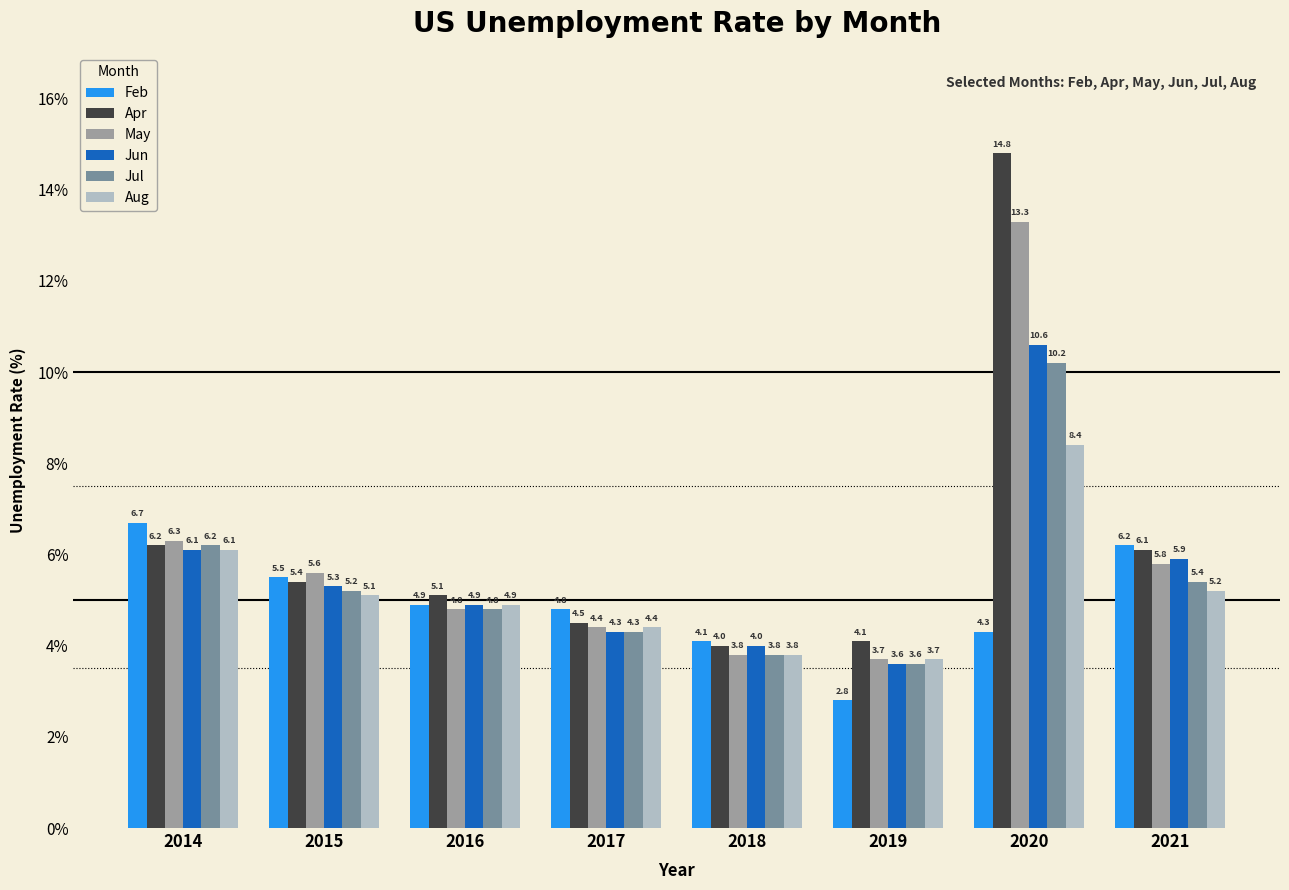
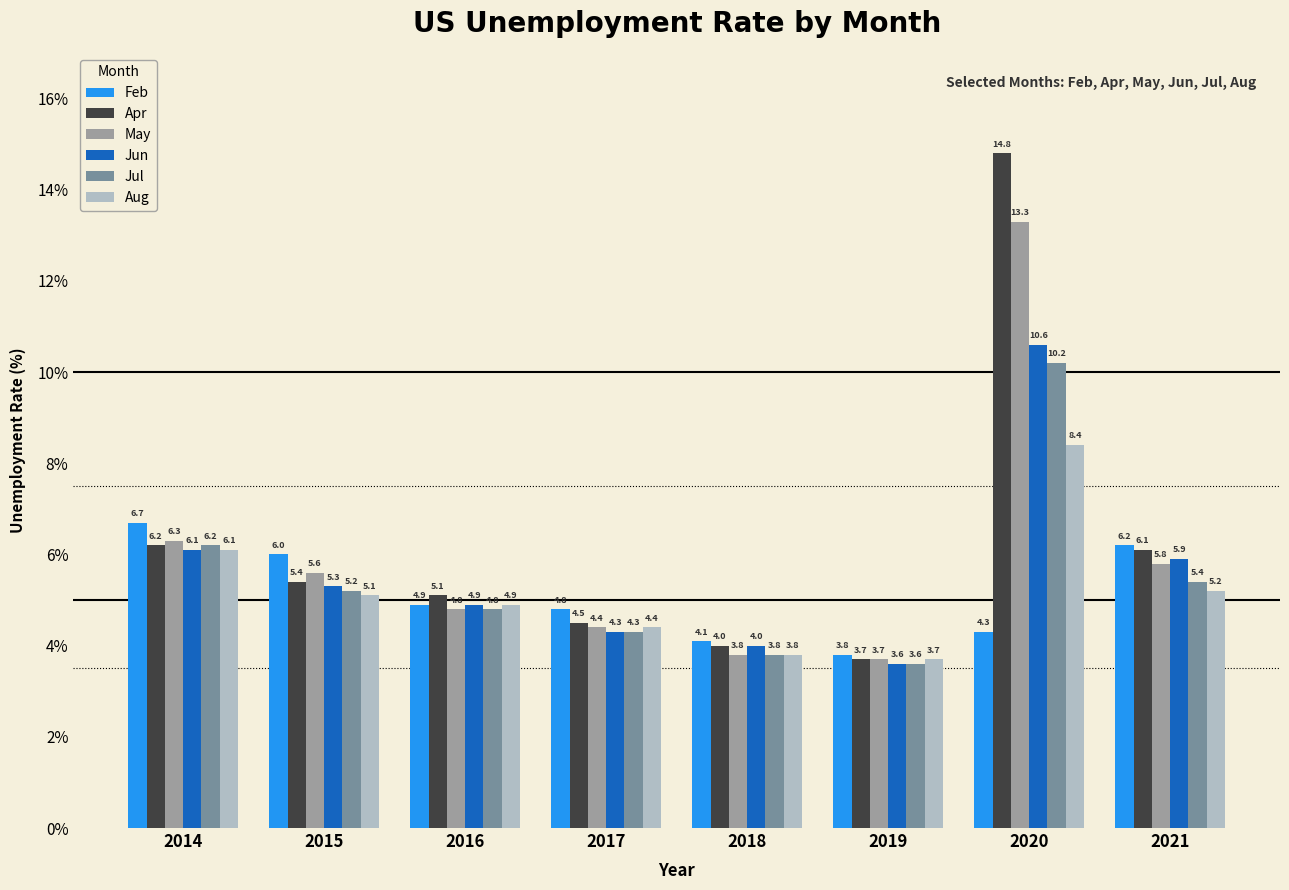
Feb, 2015: 5.5 -> 6.0
Feb, 2019: 2.8 -> 3.8
Apr, 2019: 4.1 -> 3.7
